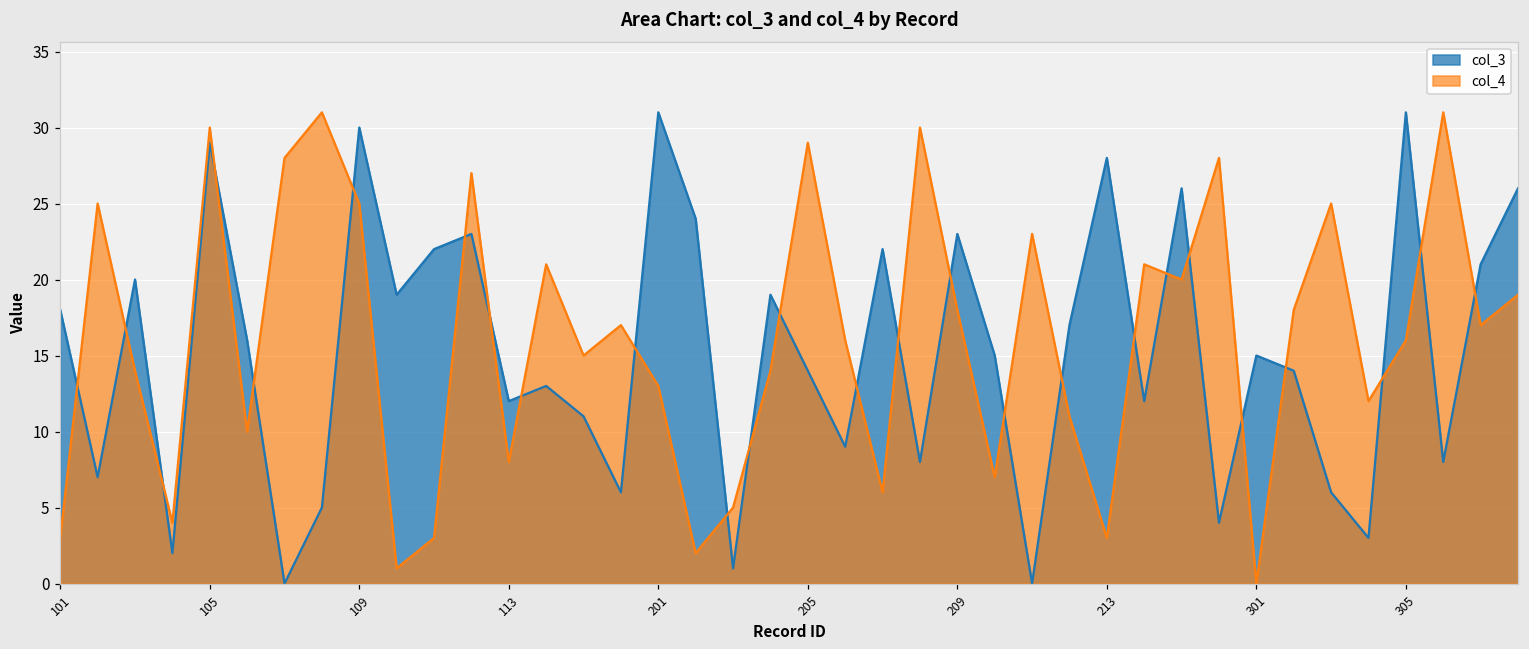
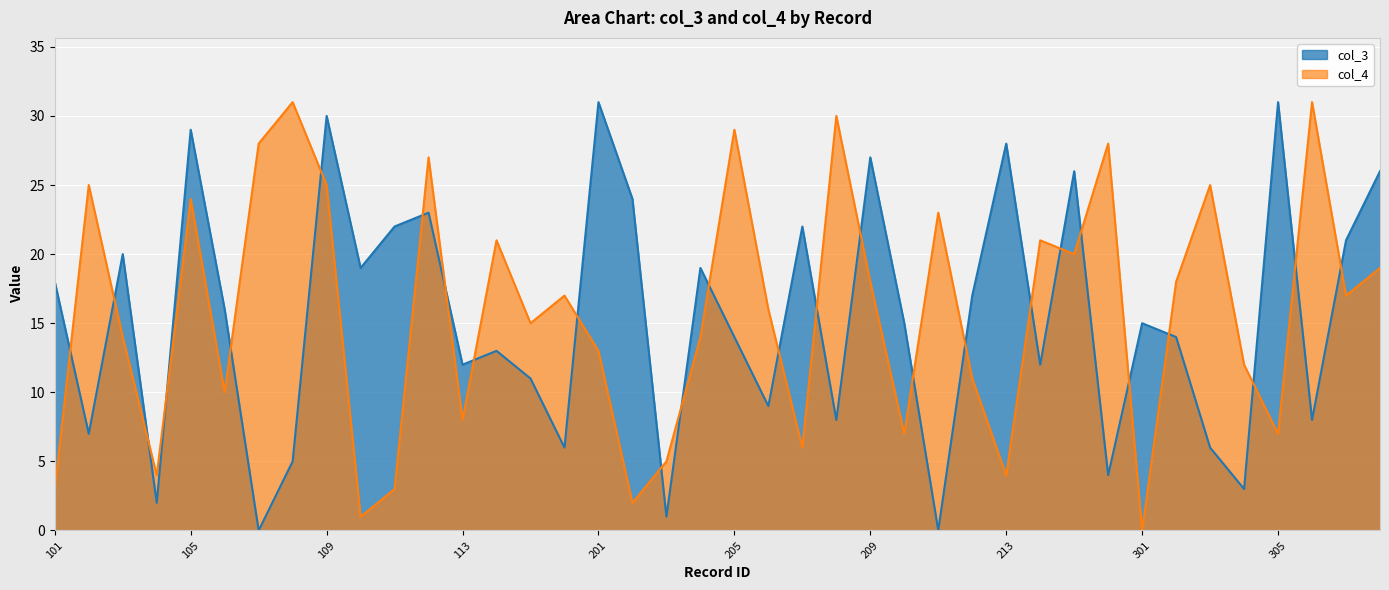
col_4, 105: 30 -> 24
col_3, 209: 23 -> 27
col_4, 213: 3 -> 4
col_4, 305: 16 -> 7
